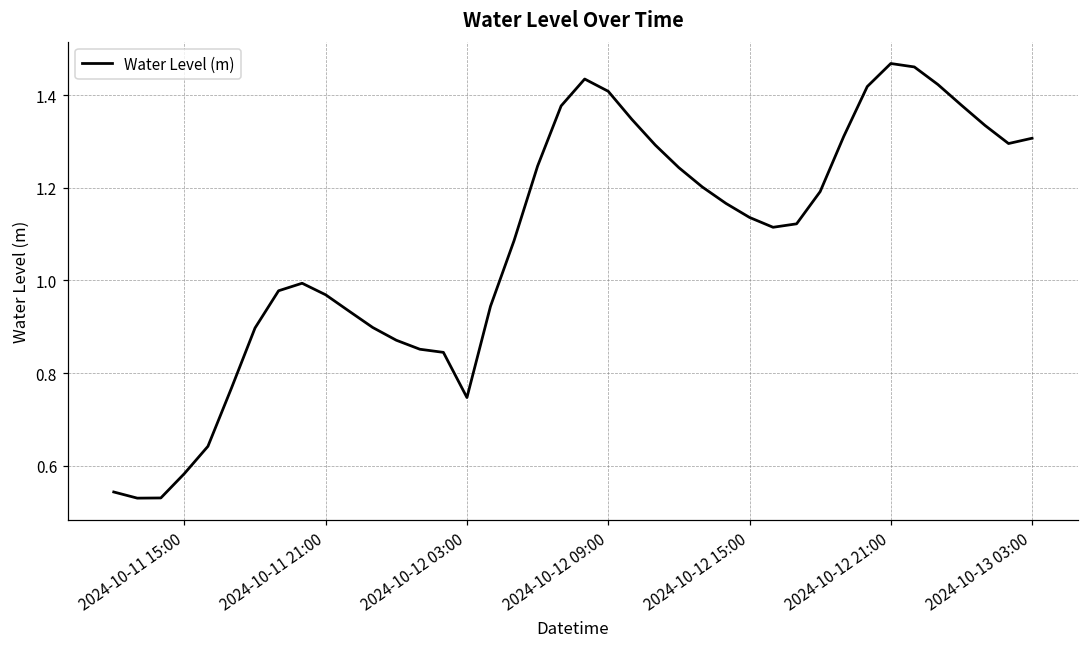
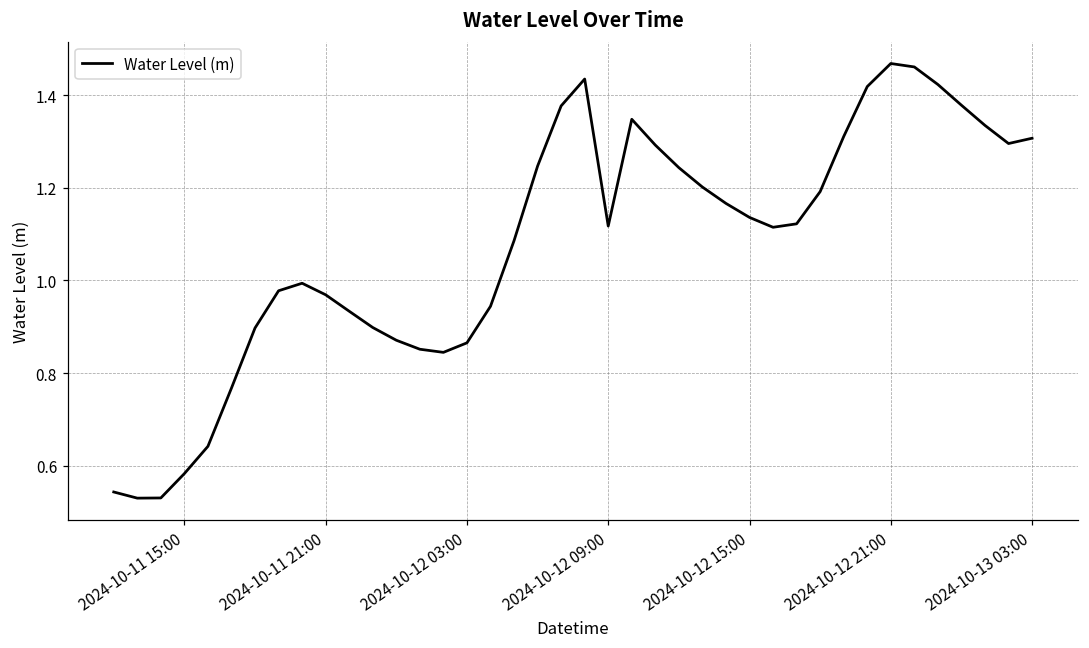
2024-10-12 03:00: 0.75 -> 0.87
2024-10-12 09:00: 1.41 -> 1.12
